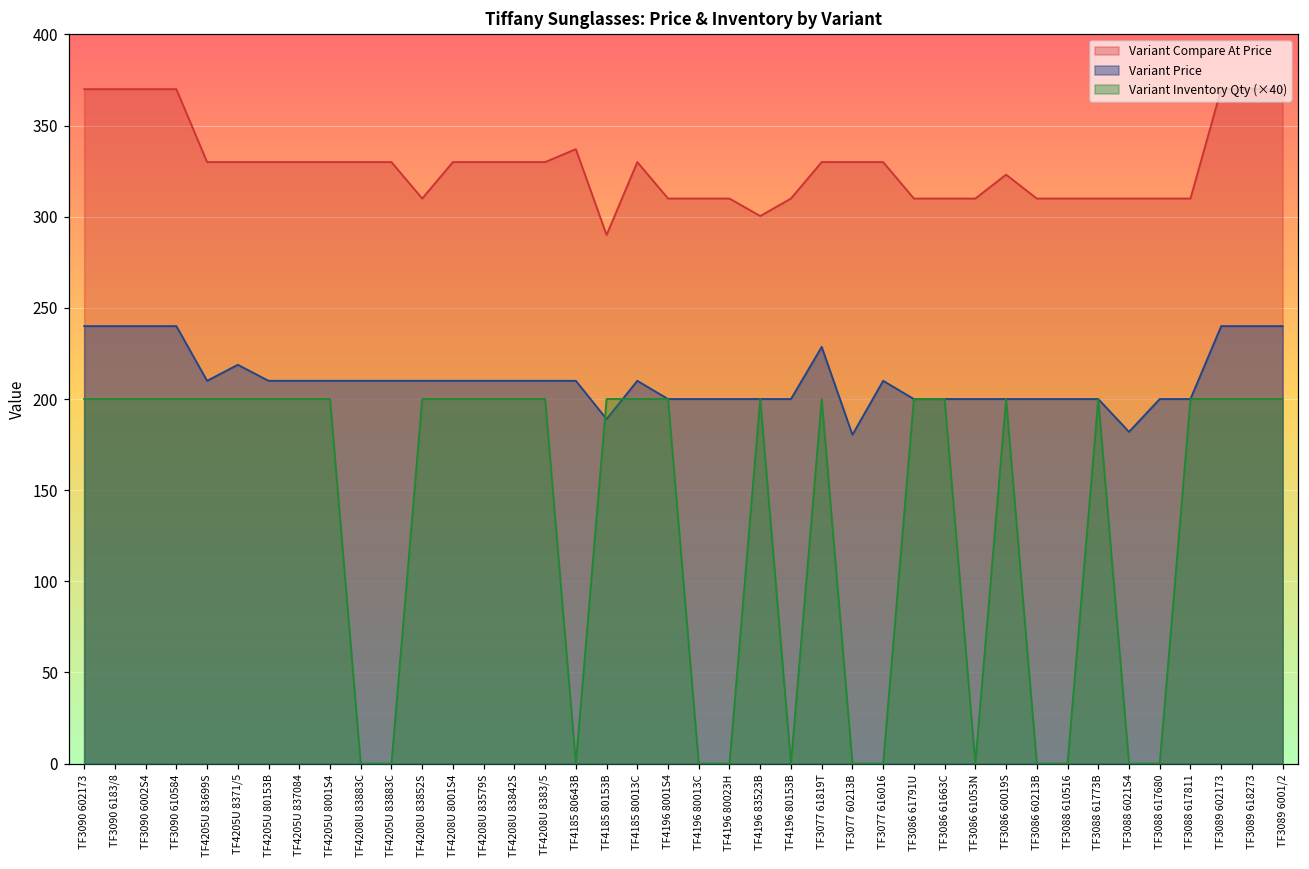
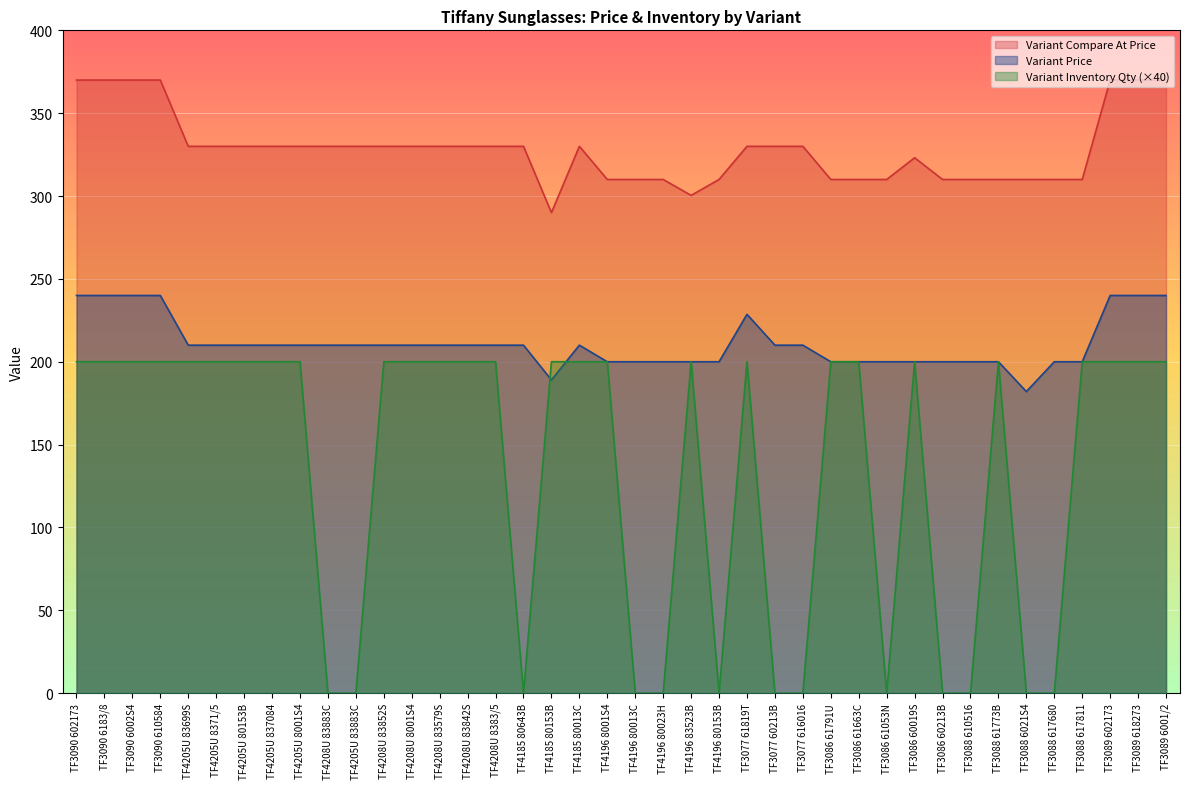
Variant Price, TF4205U 8371/5: 219 -> 210
Variant Compare At Price, TF4208U 83852S: 310 -> 330
Variant Compare At Price, TF4185 80643B: 337 -> 330
Variant Price, TF3077 60213B: 180 -> 210
